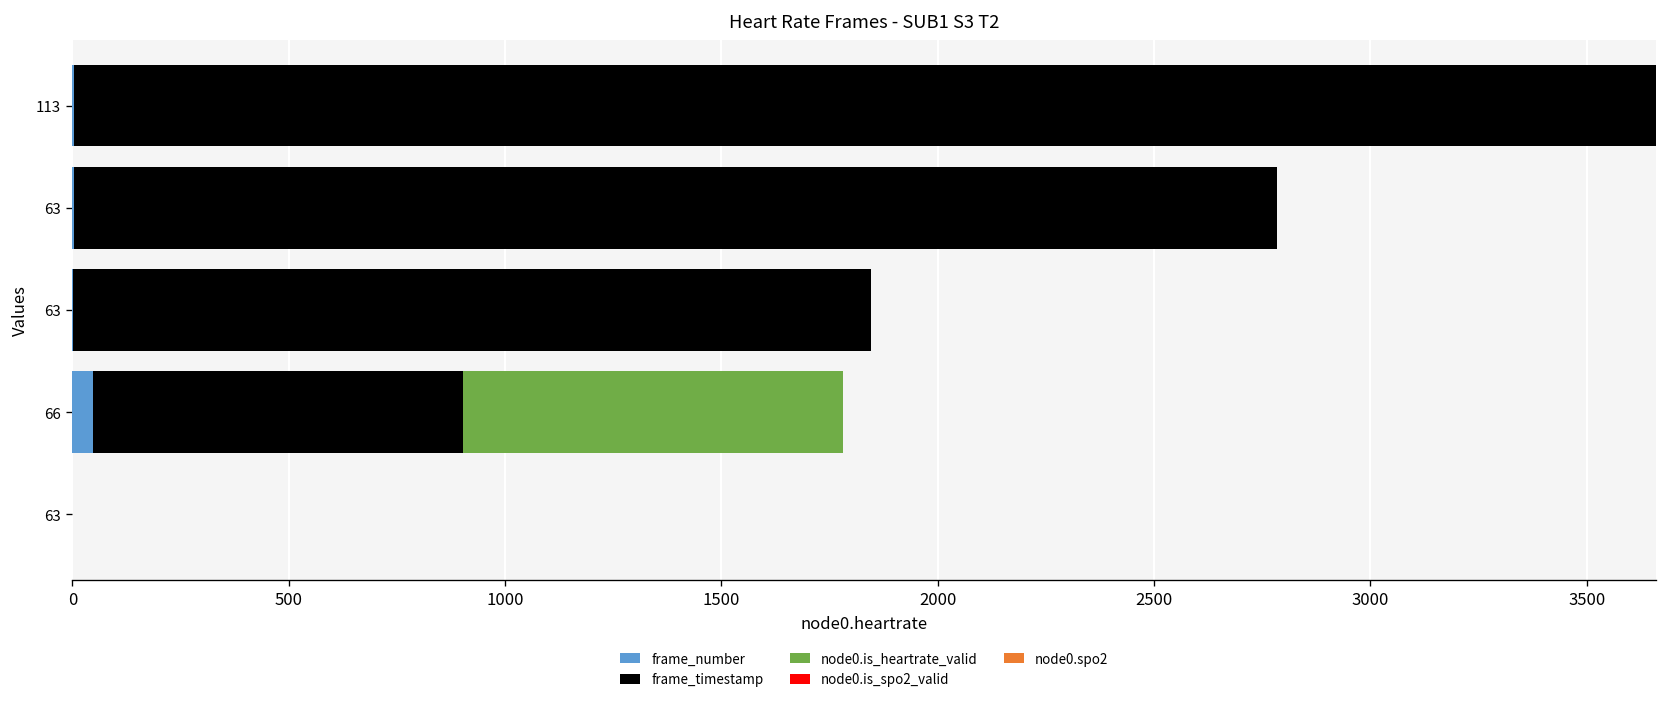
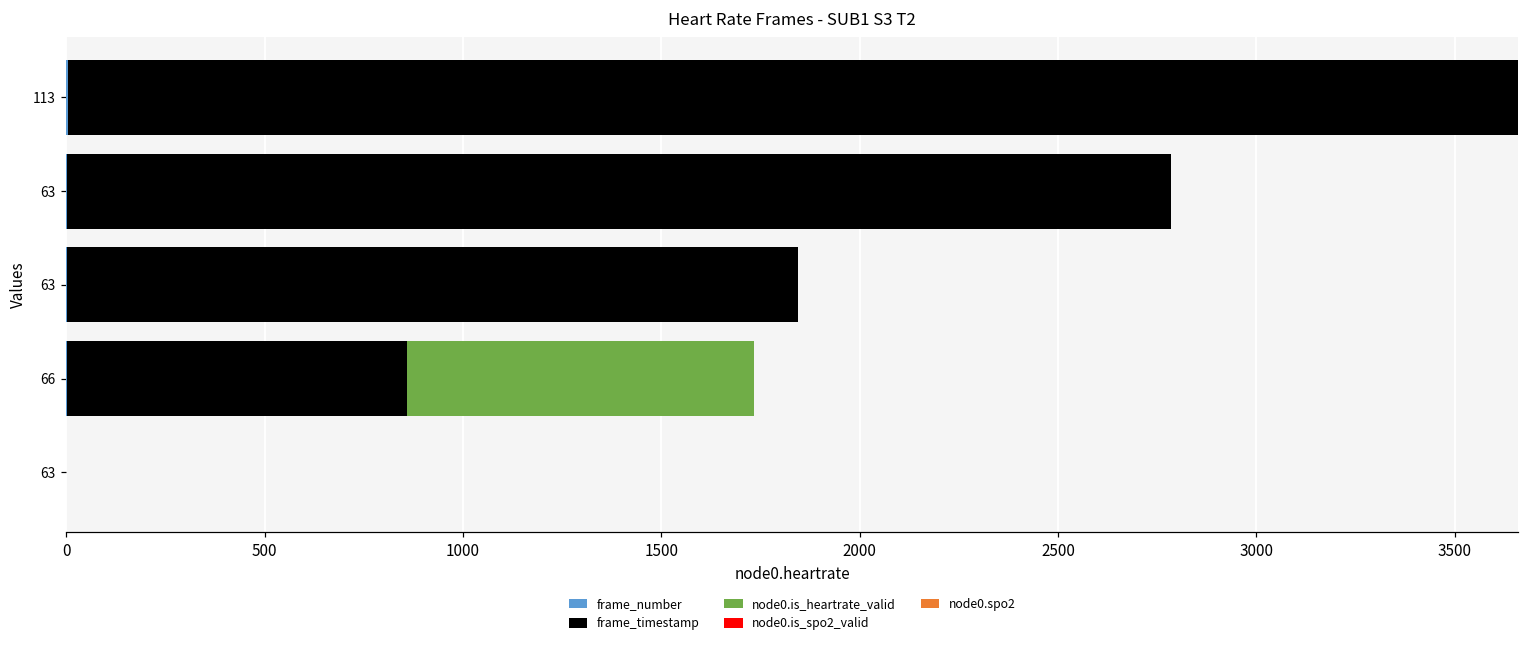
frame_number, 66: 50 -> 0
